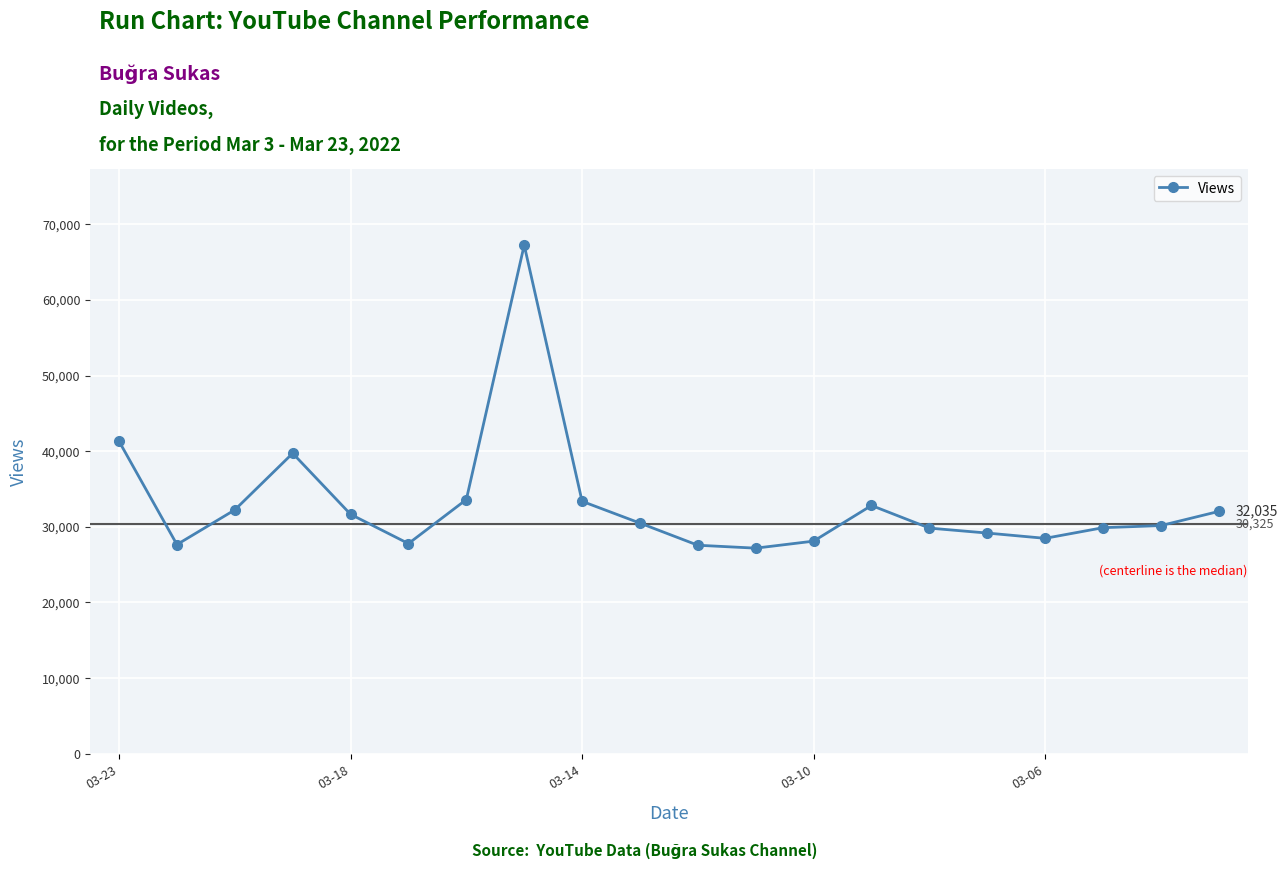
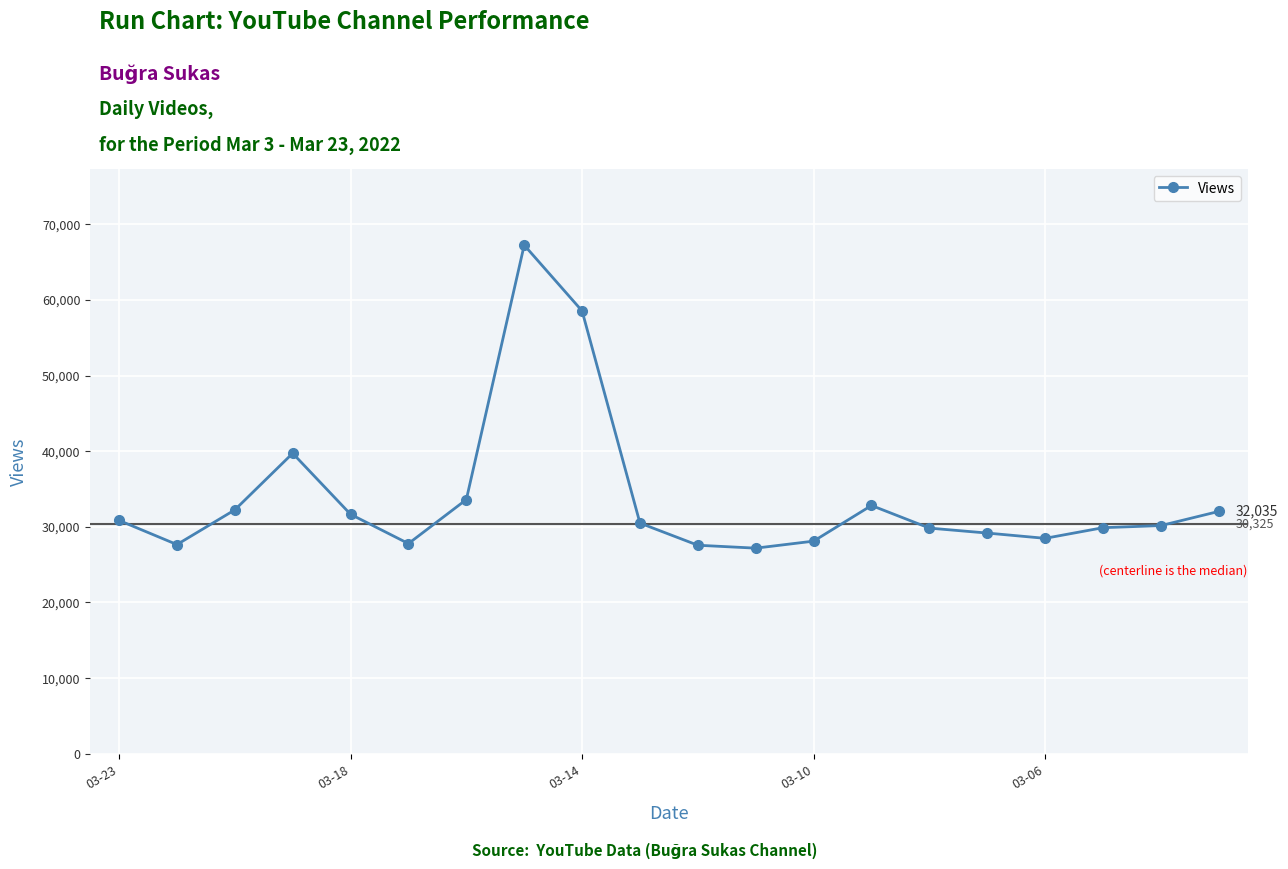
03-23: 41,000 -> 31,000
03-14: 33,000 -> 59,000
